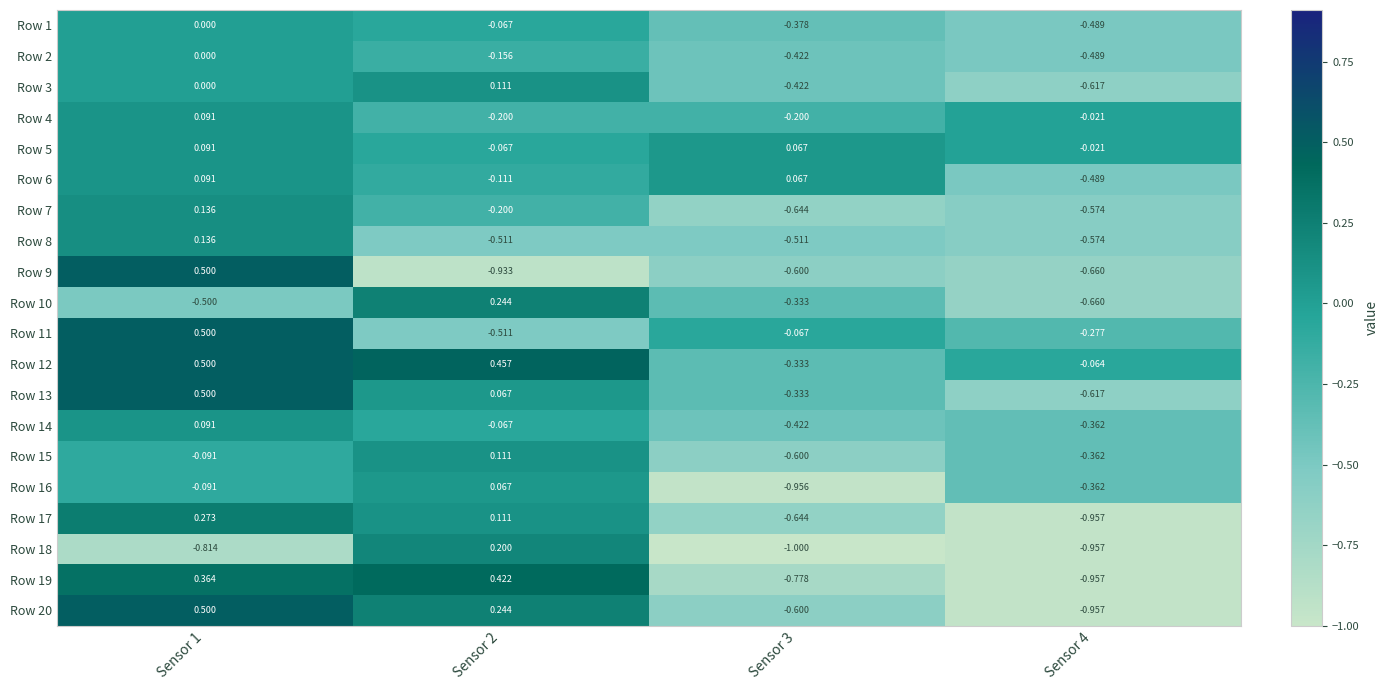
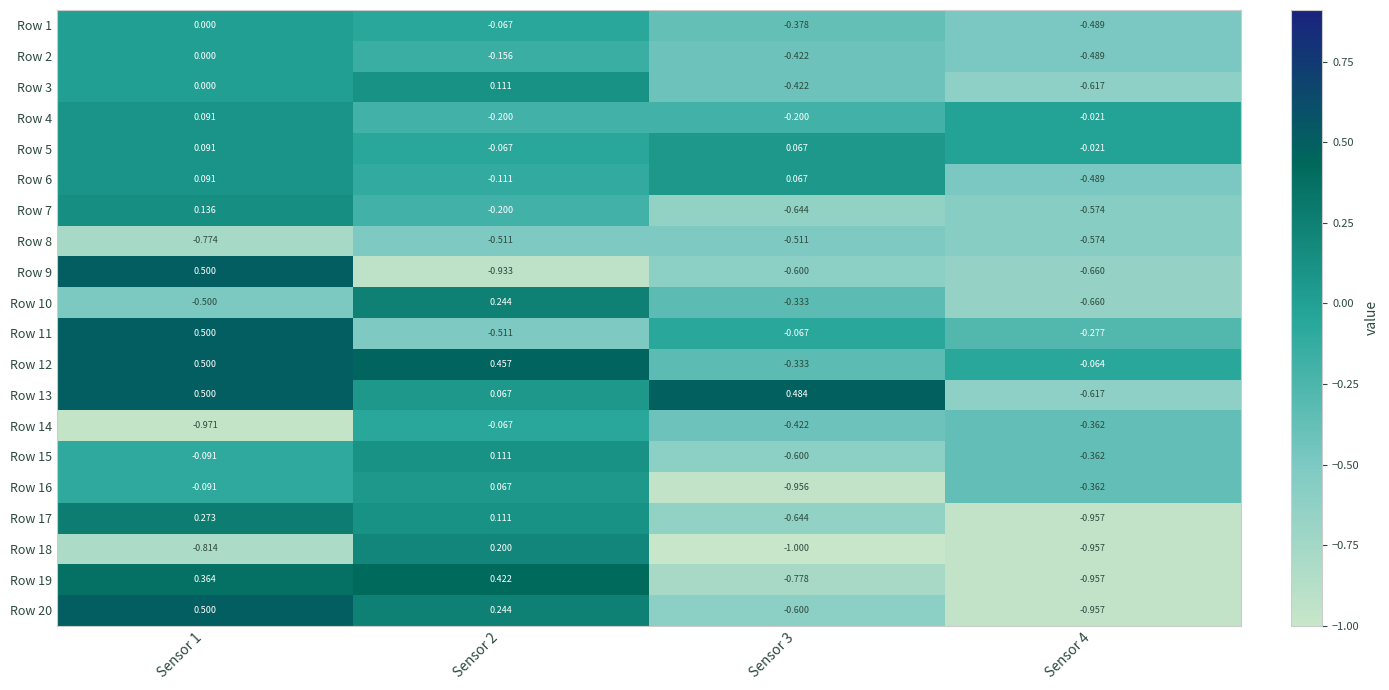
Row 8, Sensor 1: 0.136 -> -0.774
Row 13, Sensor 3: -0.333 -> 0.484
Row 14, Sensor 1: 0.091 -> -0.971
